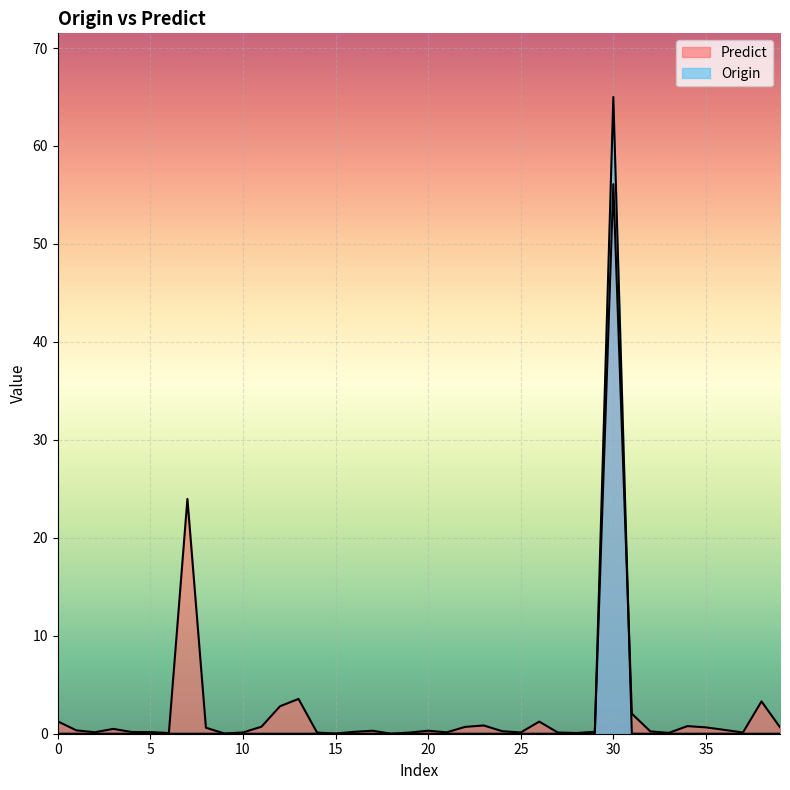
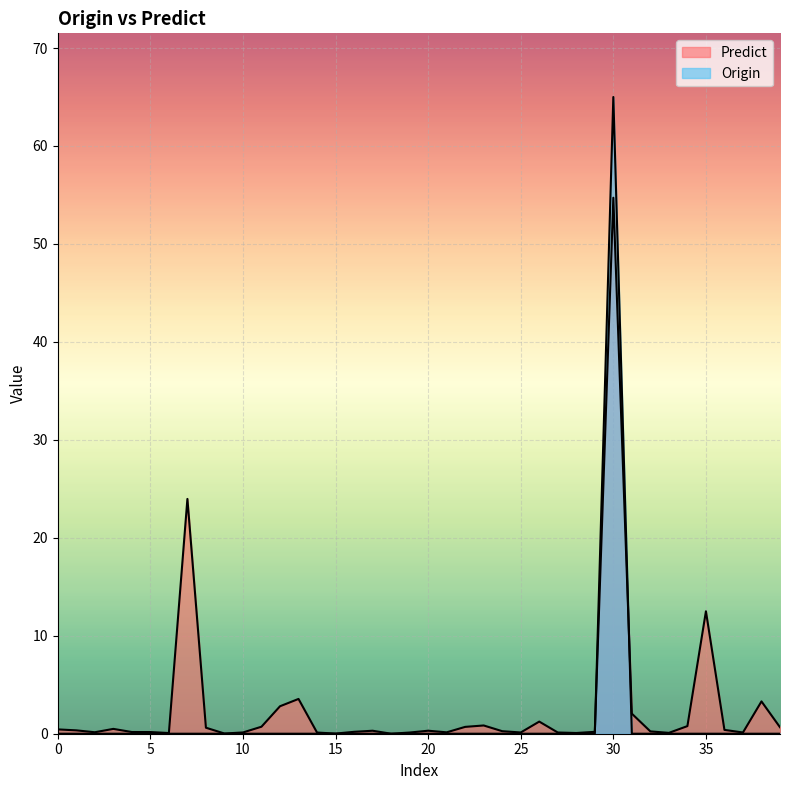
Predict, 0: 1 -> 0
Predict, 30: 56 -> 55
Predict, 35: 1 -> 12
